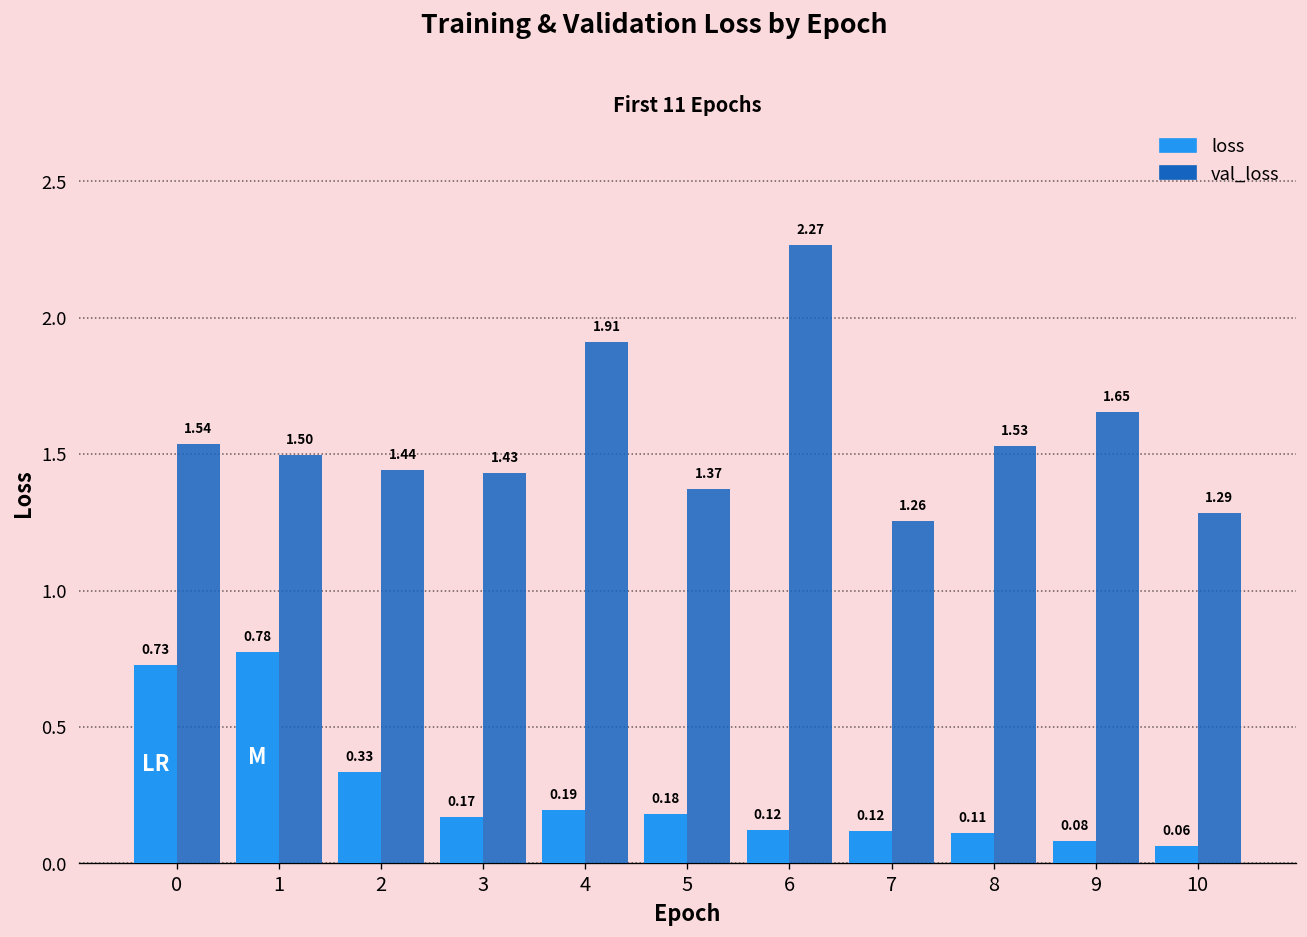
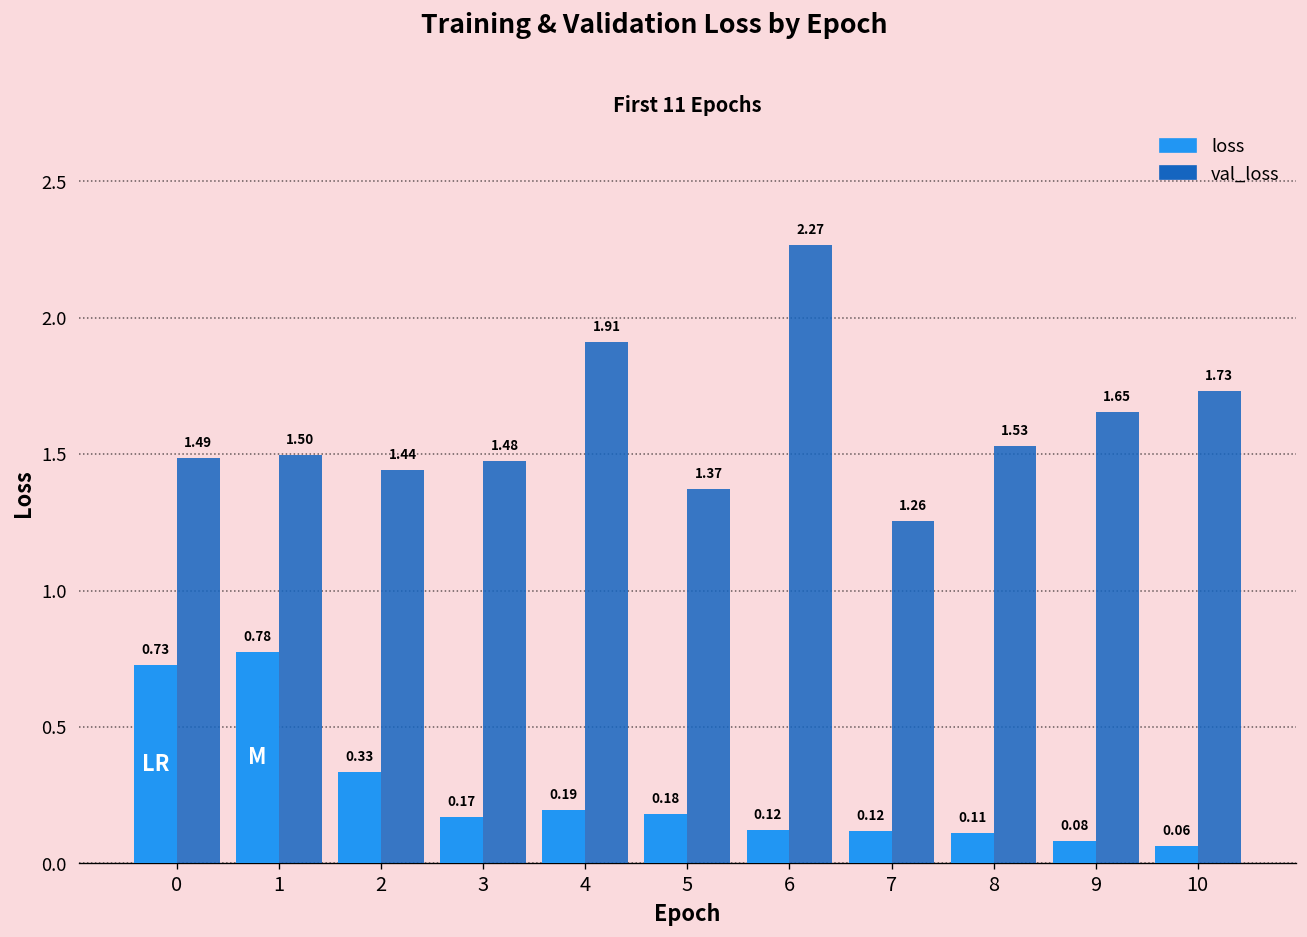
val_loss, 0: 1.54 -> 1.49
val_loss, 3: 1.43 -> 1.48
val_loss, 10: 1.29 -> 1.73
